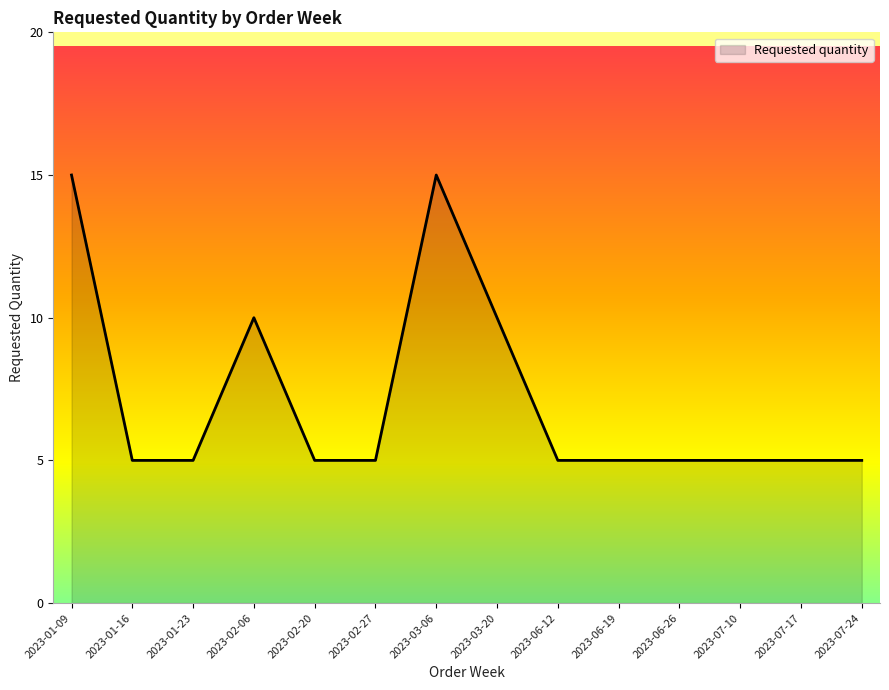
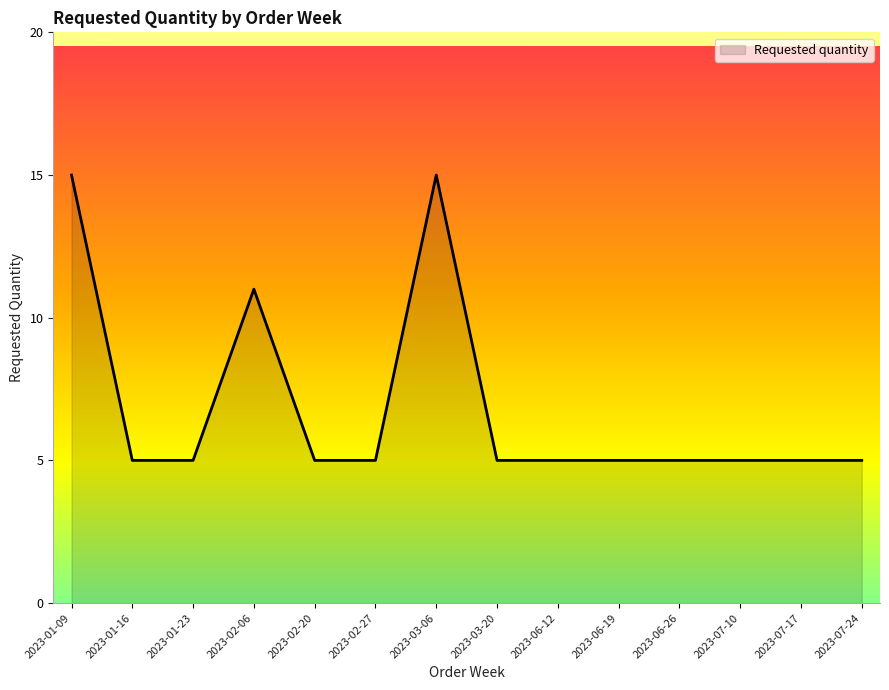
2023-02-06: 10 -> 11
2023-03-20: 10 -> 5
